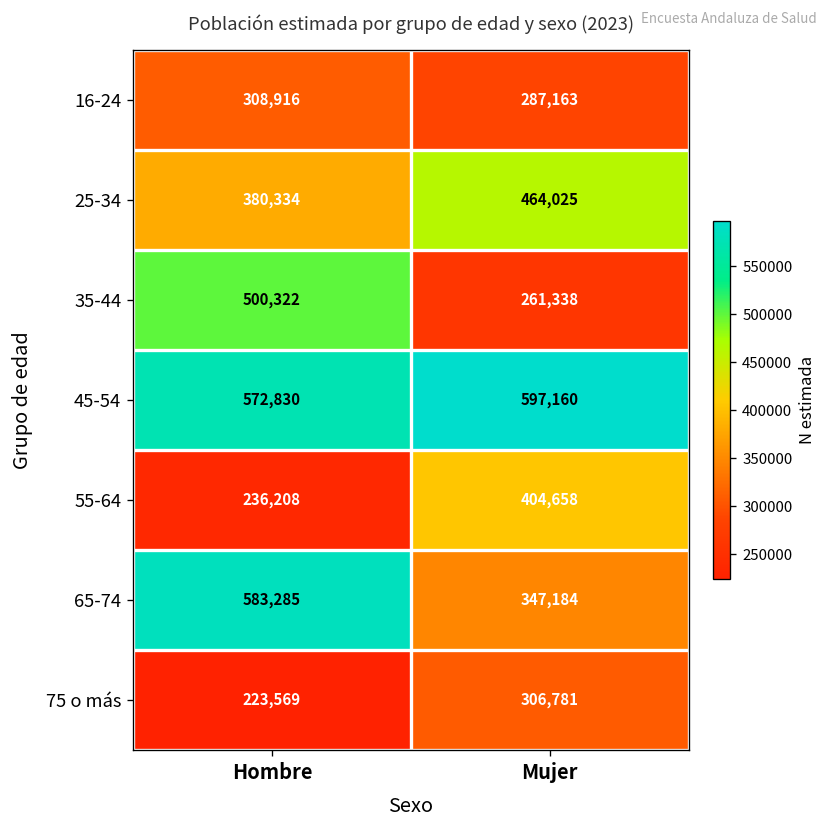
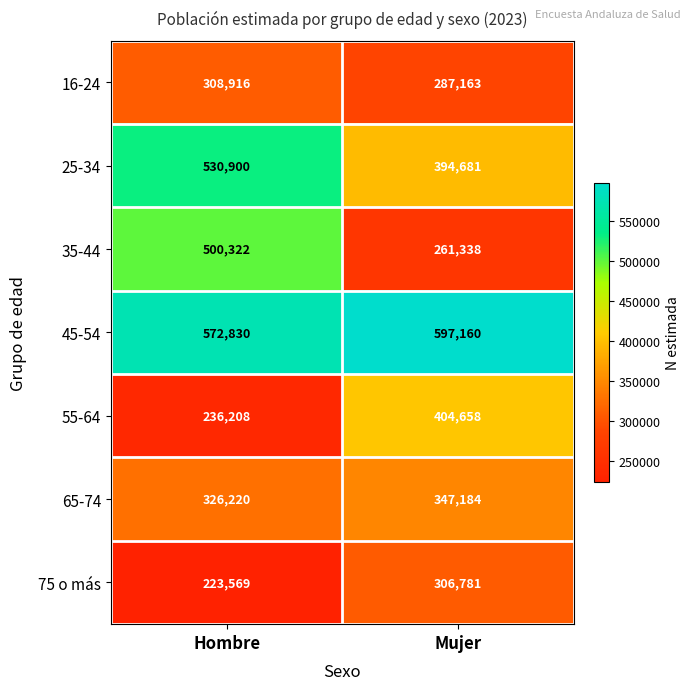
25-34, Hombre: 380,334 -> 530,900
25-34, Mujer: 464,025 -> 394,681
65-74, Hombre: 583,285 -> 326,220
